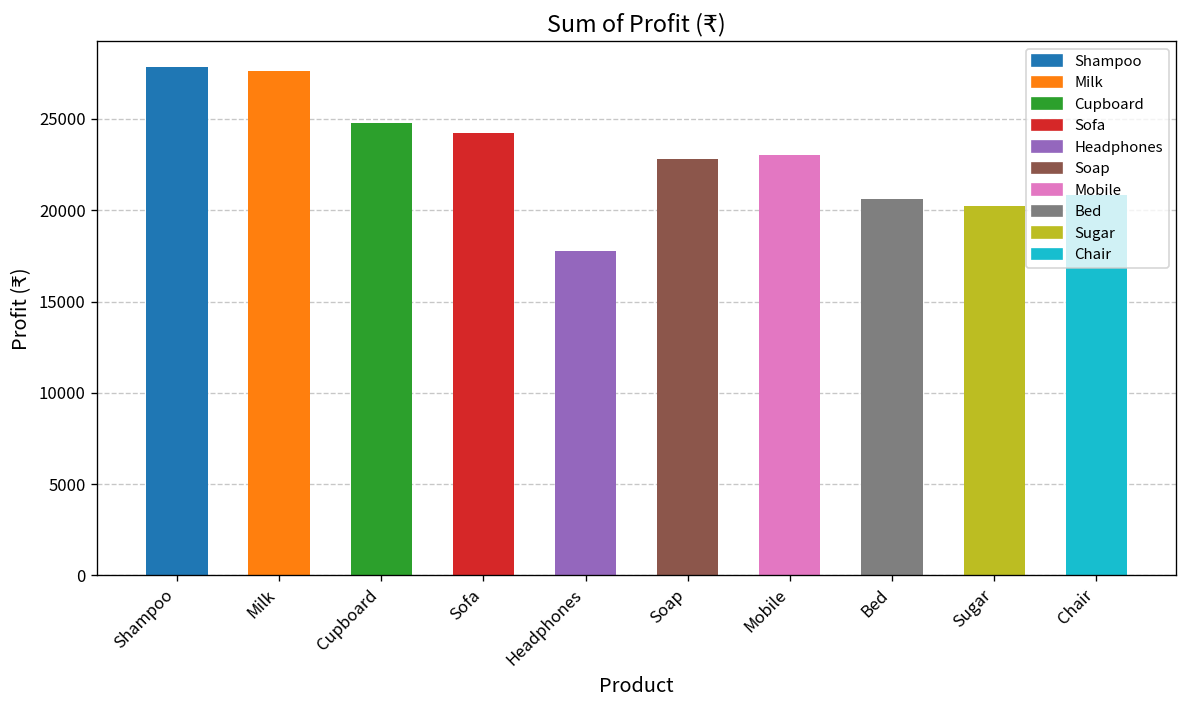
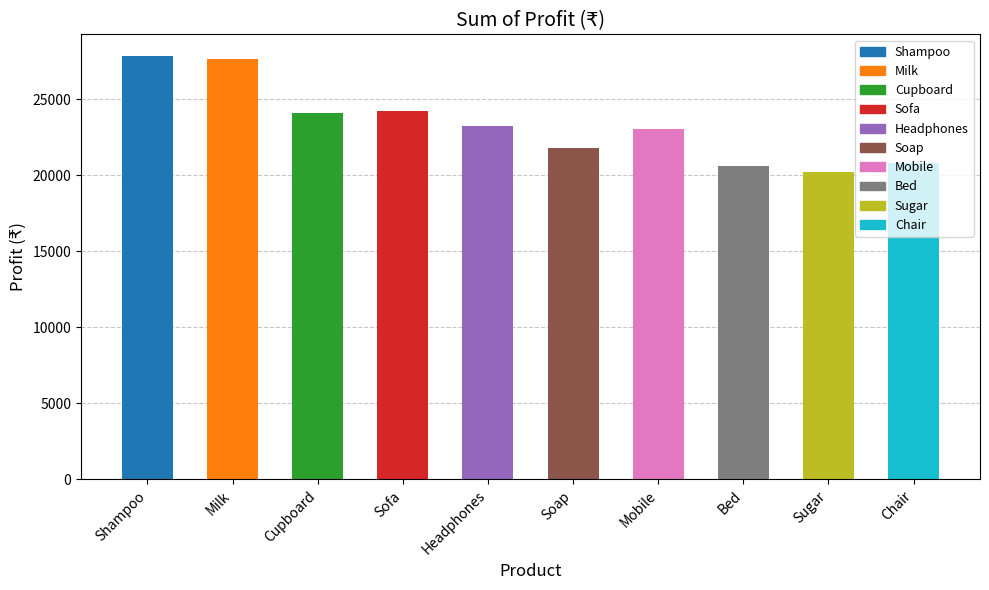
Cupboard: 24800 -> 24100
Headphones: 17800 -> 23200
Soap: 22800 -> 21800
